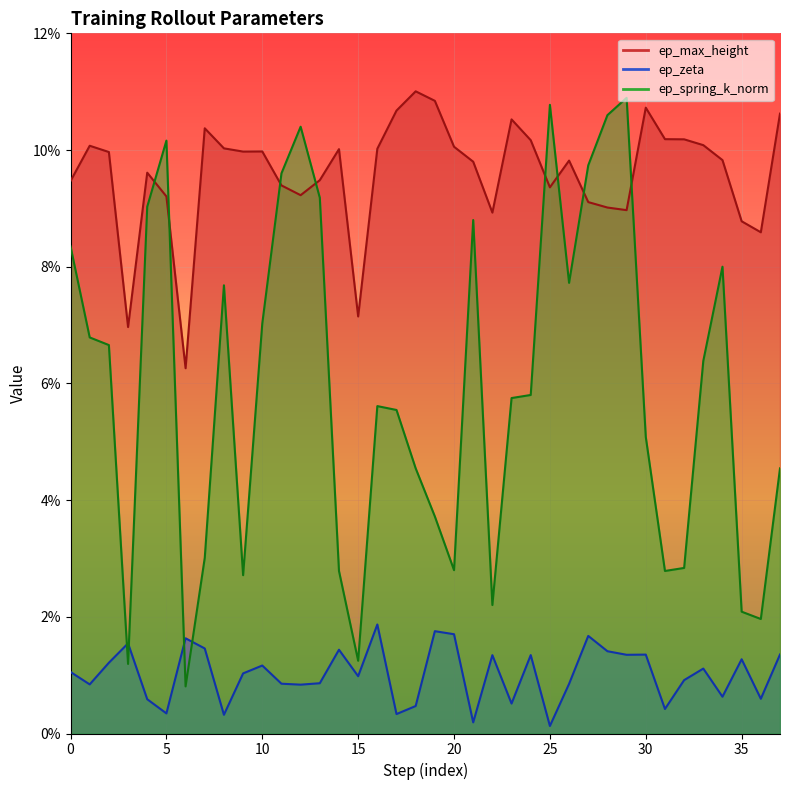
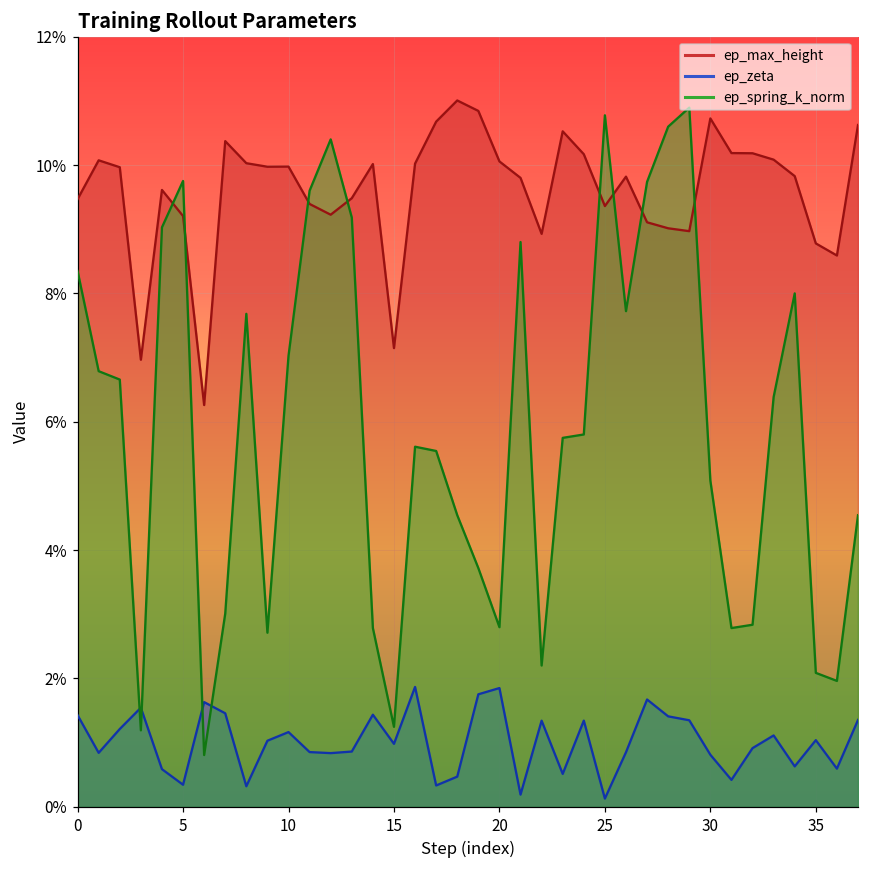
ep_zeta, 0: 1.1% -> 1.4%
ep_spring_k_norm, 5: 10.2% -> 9.8%
ep_zeta, 20: 1.7% -> 1.9%
ep_zeta, 30: 1.4% -> 0.8%
ep_zeta, 35: 1.3% -> 1.0%
